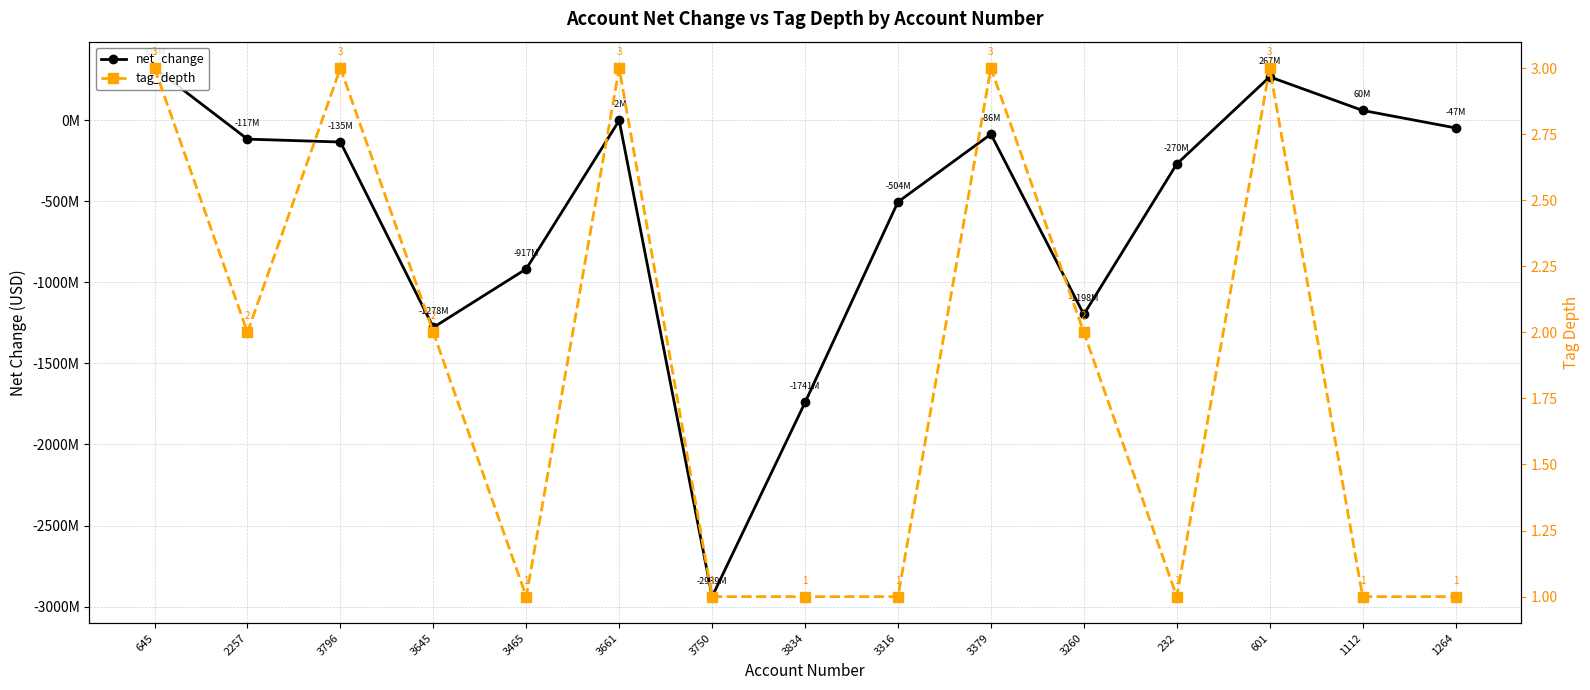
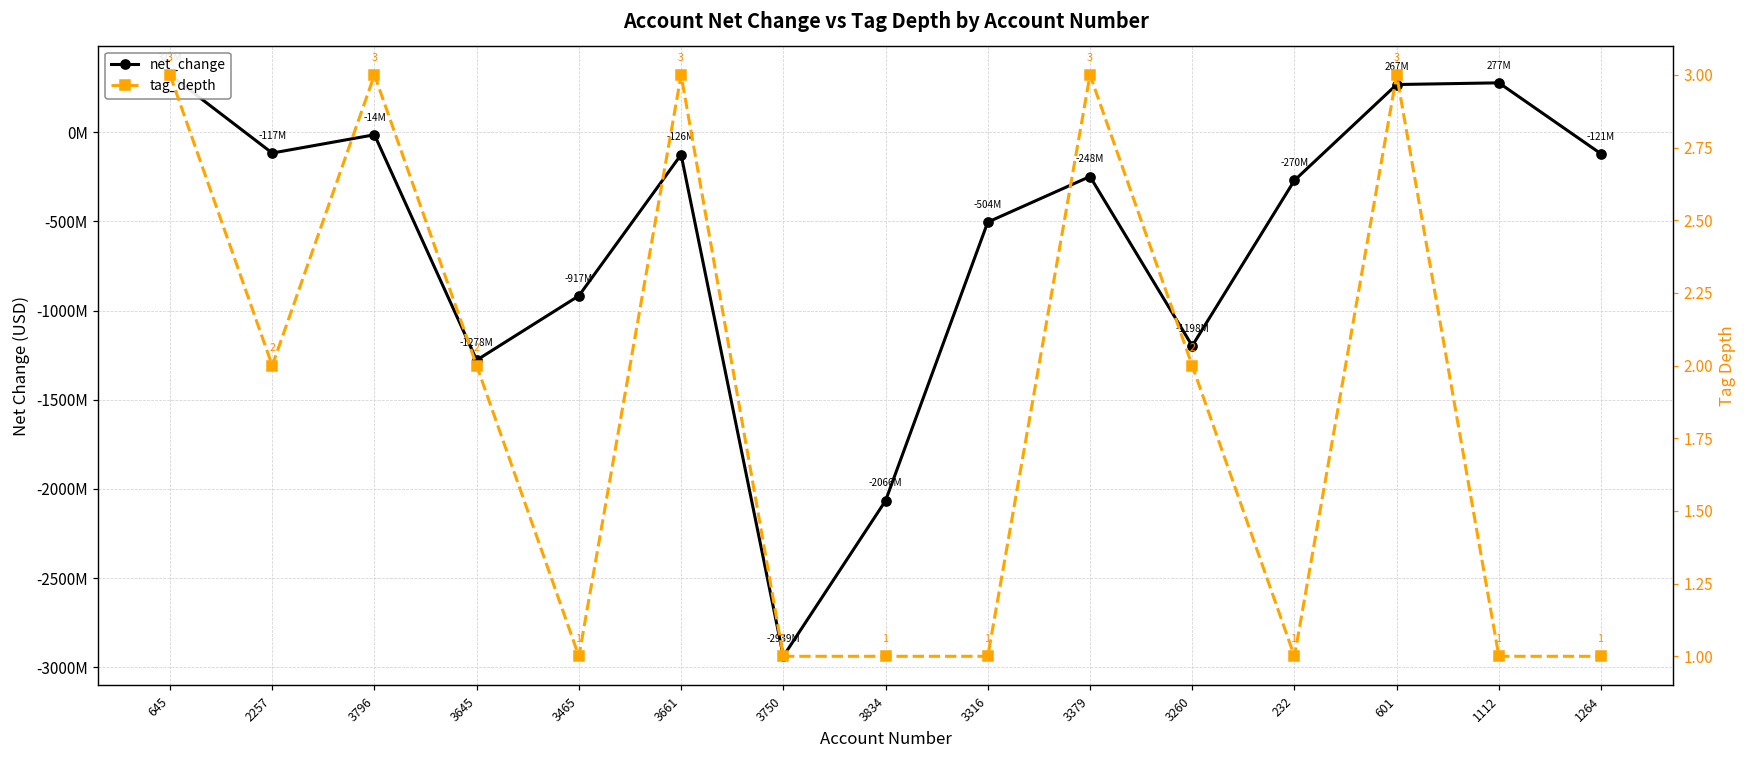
net_change, 3796: -135M -> -14M
net_change, 3661: -2M -> -126M
net_change, 3834: -1741M -> -2066M
net_change, 3379: -86M -> -248M
net_change, 1112: 60M -> 277M
net_change, 1264: -47M -> -121M
